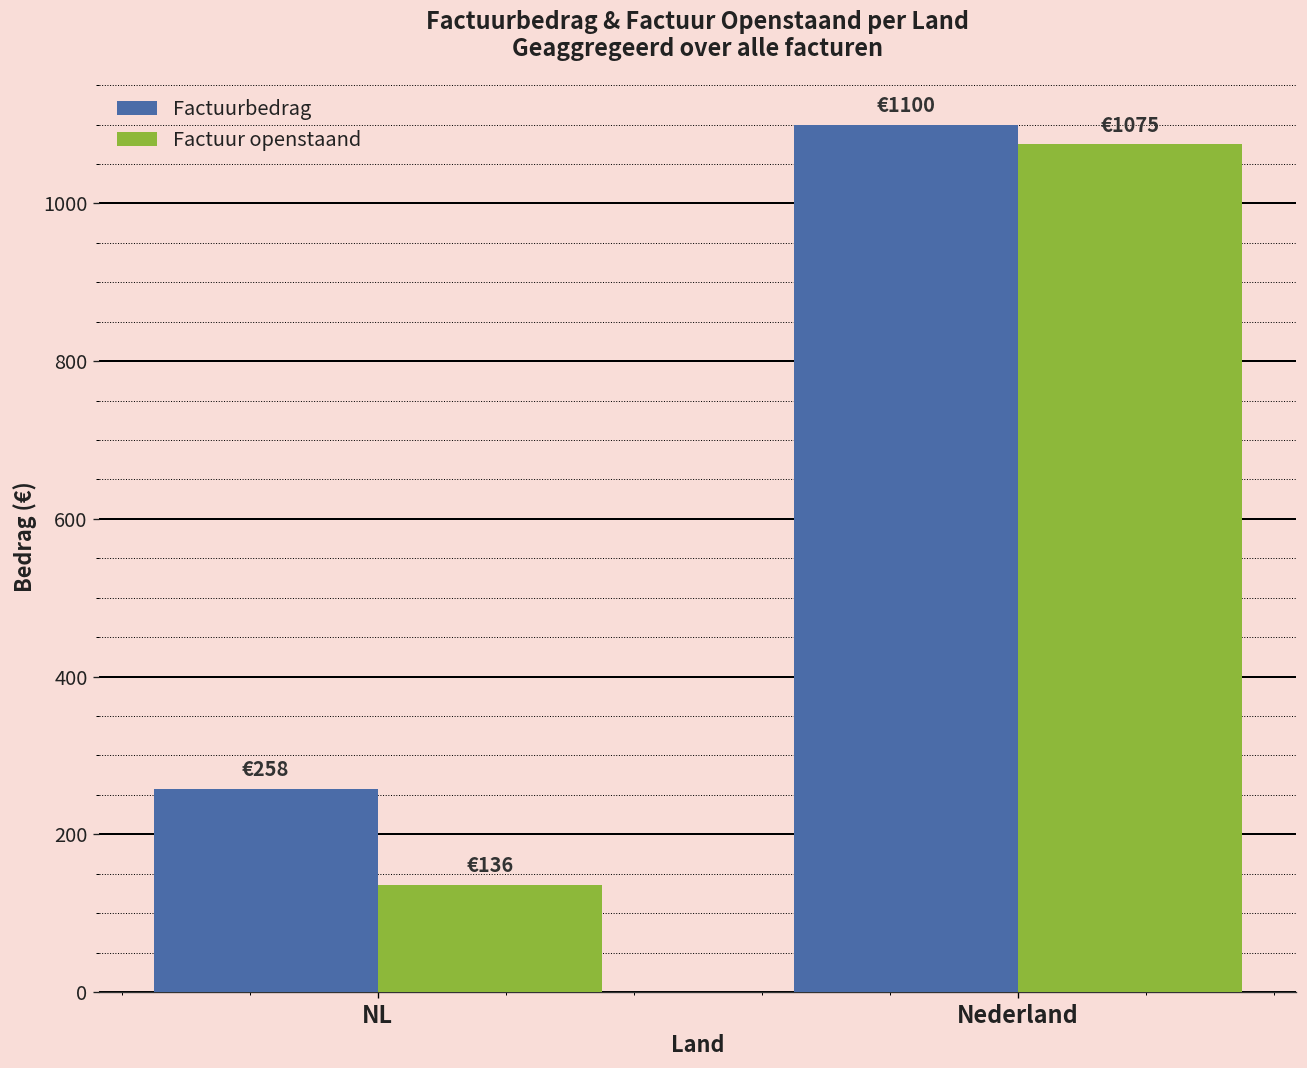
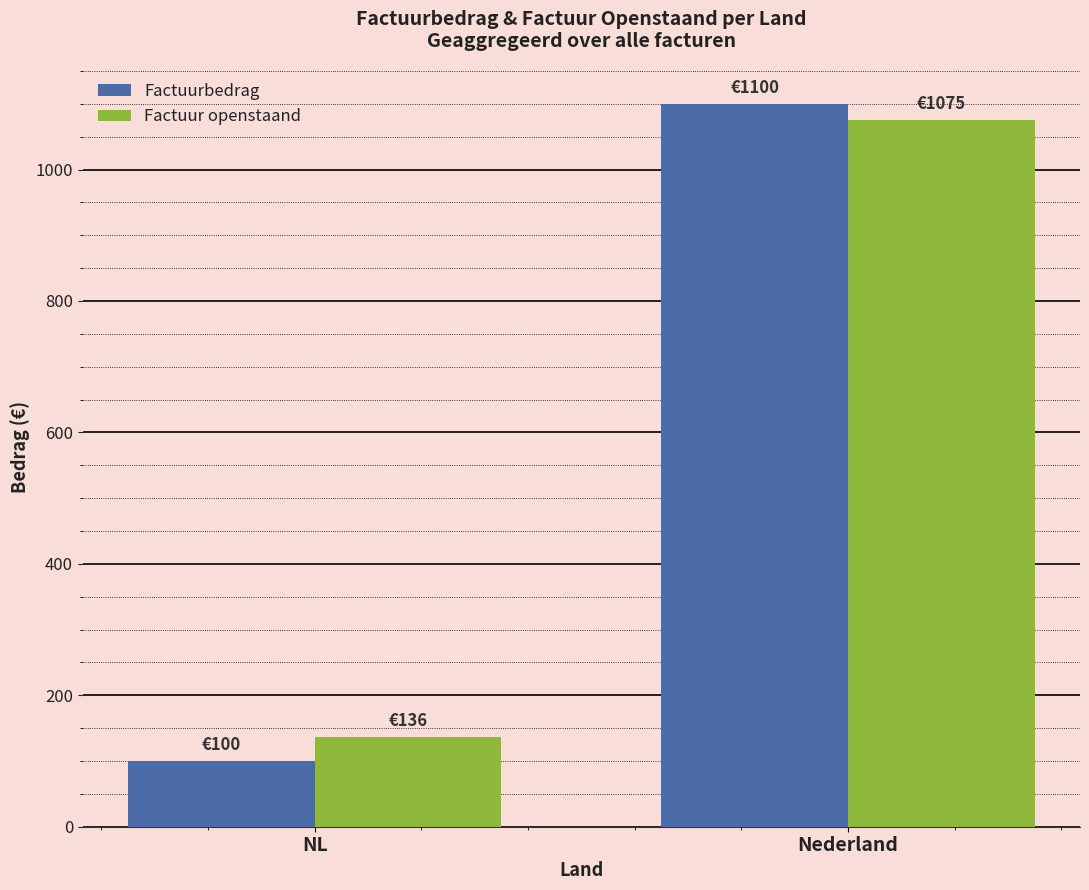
Factuurbedrag, NL: €258 -> €100
